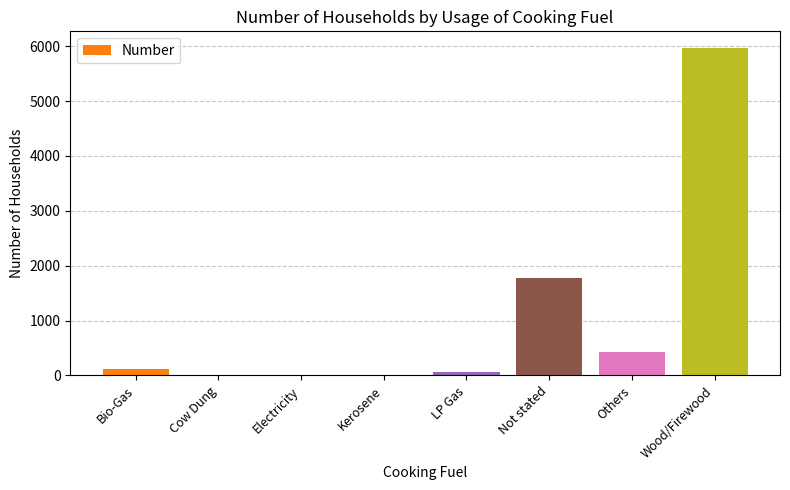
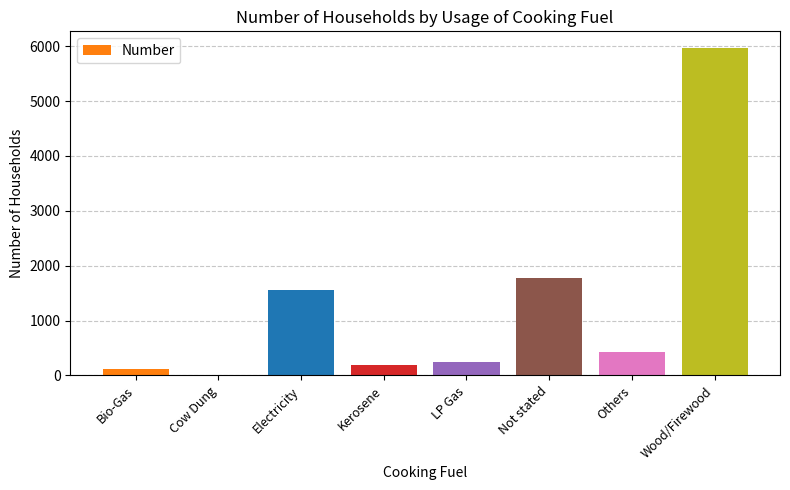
Electricity: 0 -> 1600
Kerosene: 0 -> 200
LP Gas: 100 -> 200
